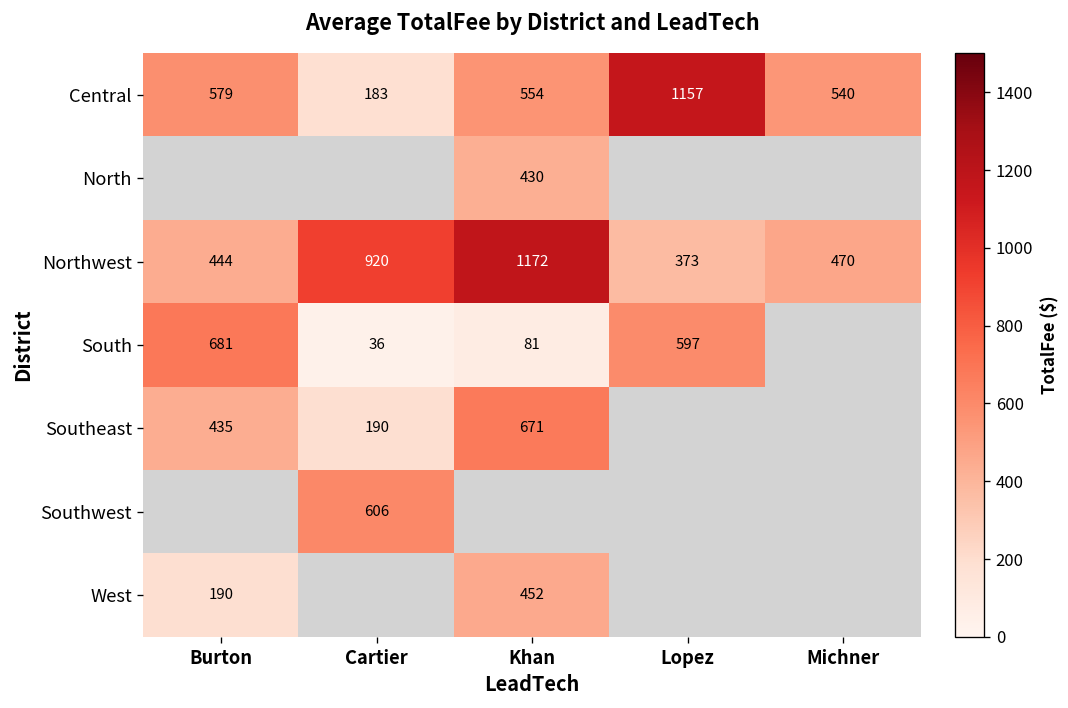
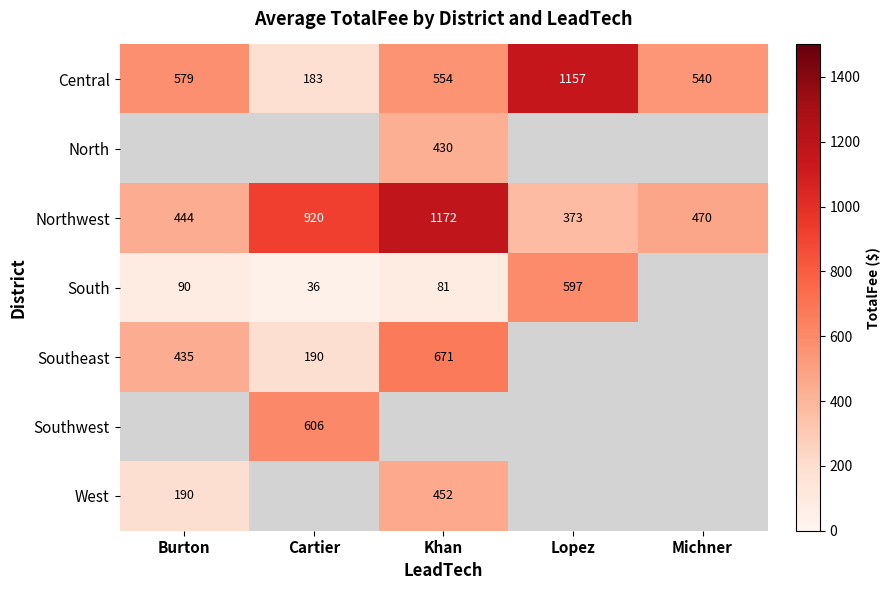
South, Burton: 681 -> 90
